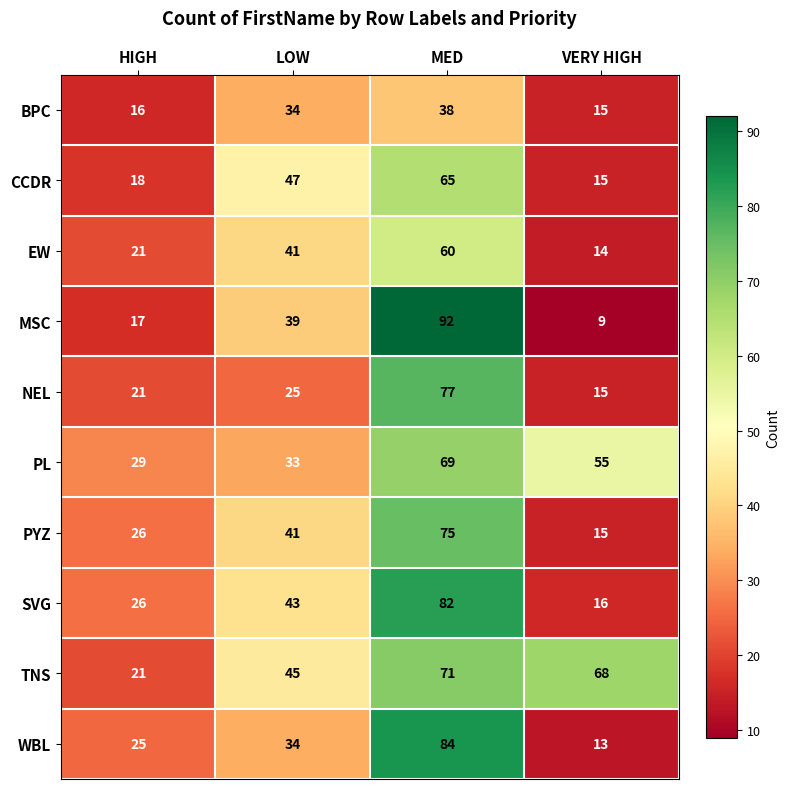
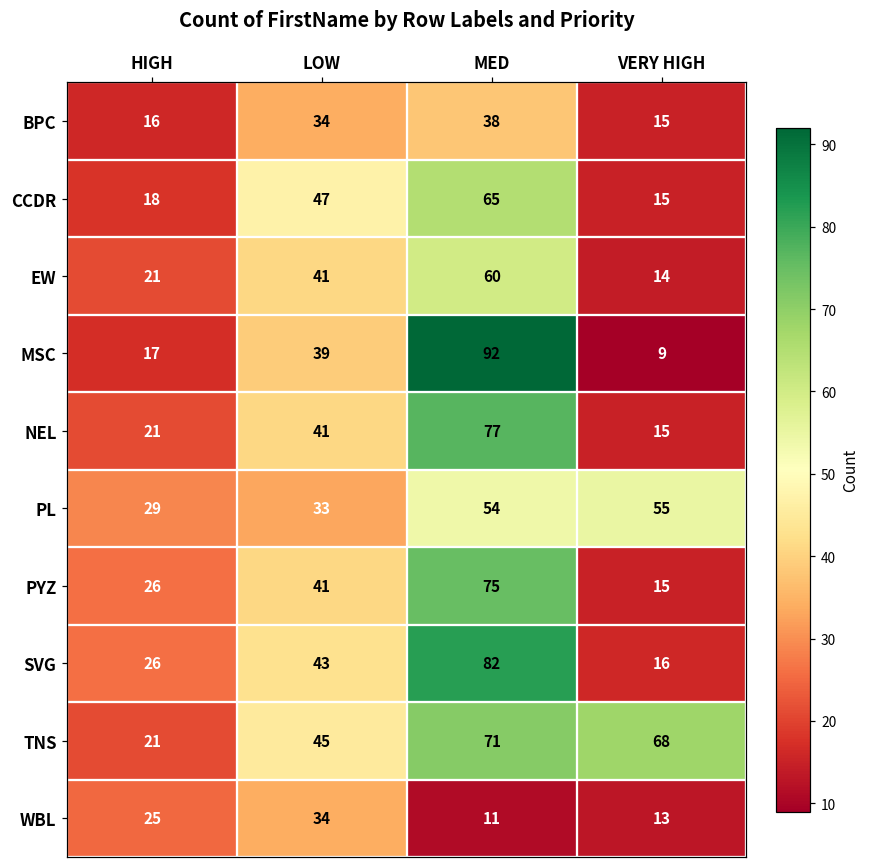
NEL, LOW: 25 -> 41
PL, MED: 69 -> 54
WBL, MED: 84 -> 11
